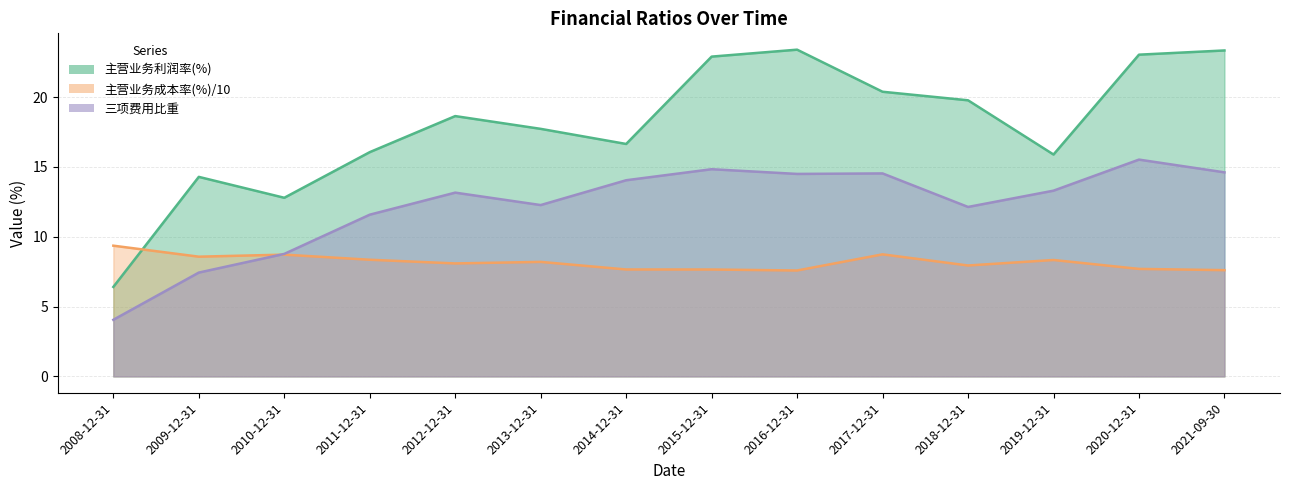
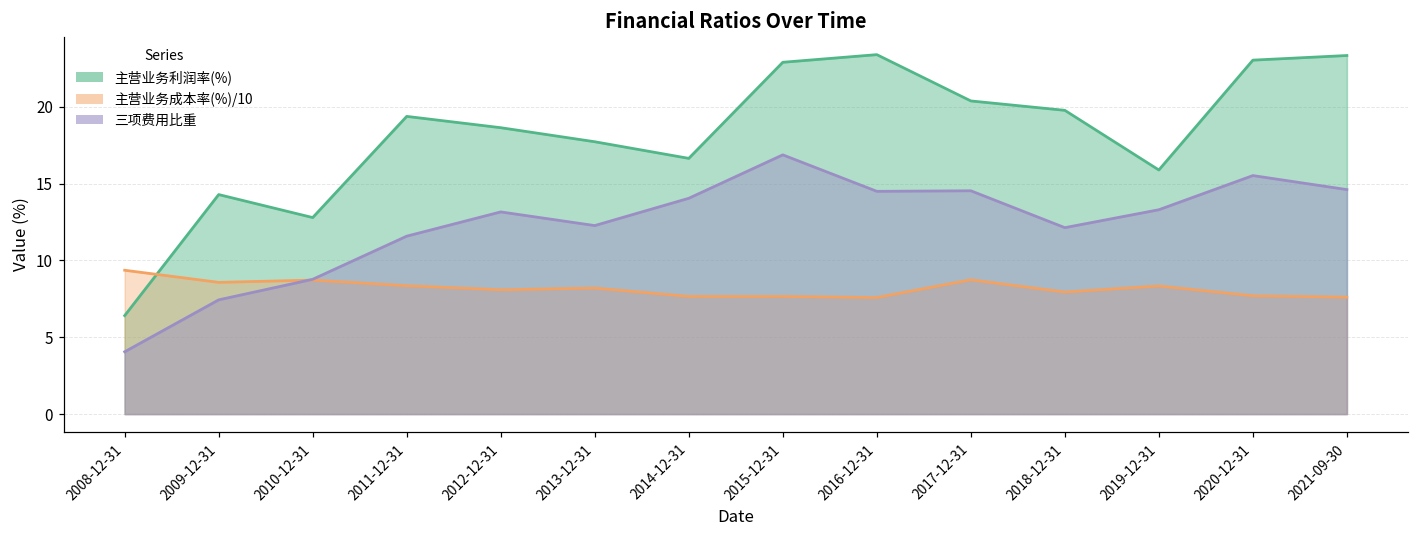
主营业务利润率(%), 2011-12-31: 16.1 -> 19.4
三项费用比重, 2015-12-31: 14.8 -> 16.9
